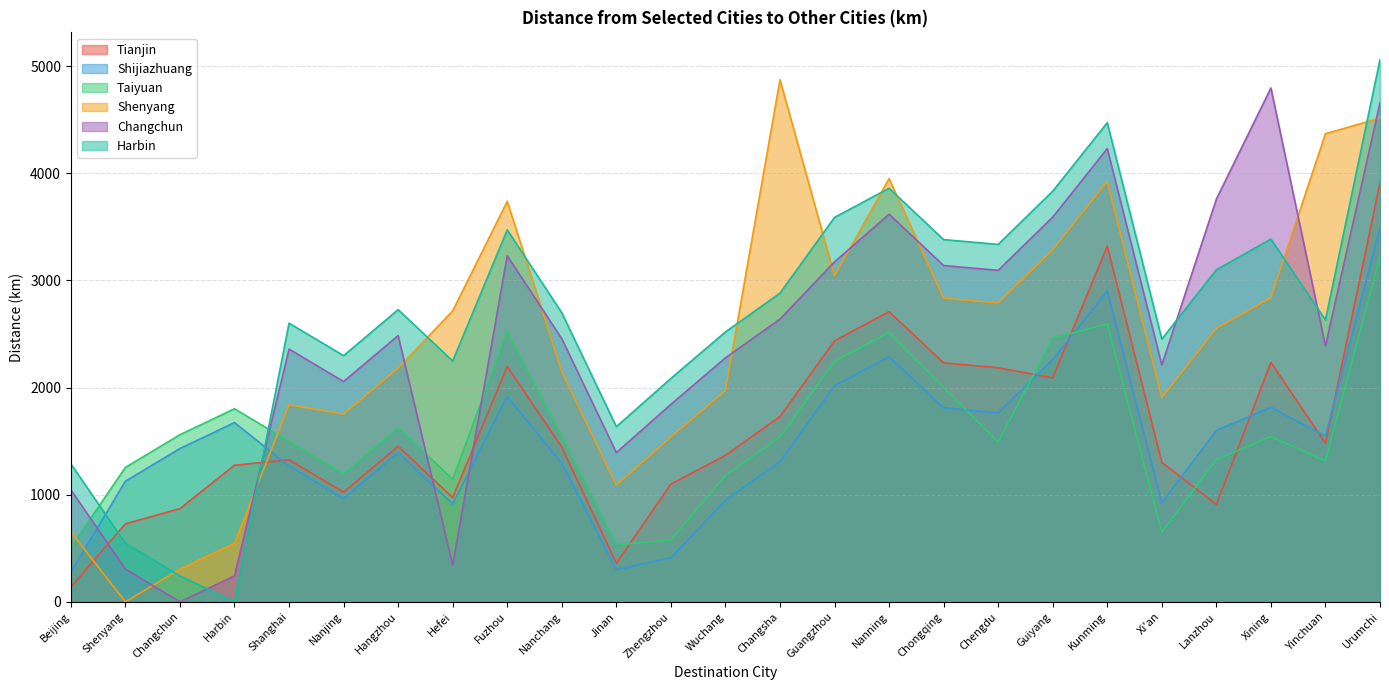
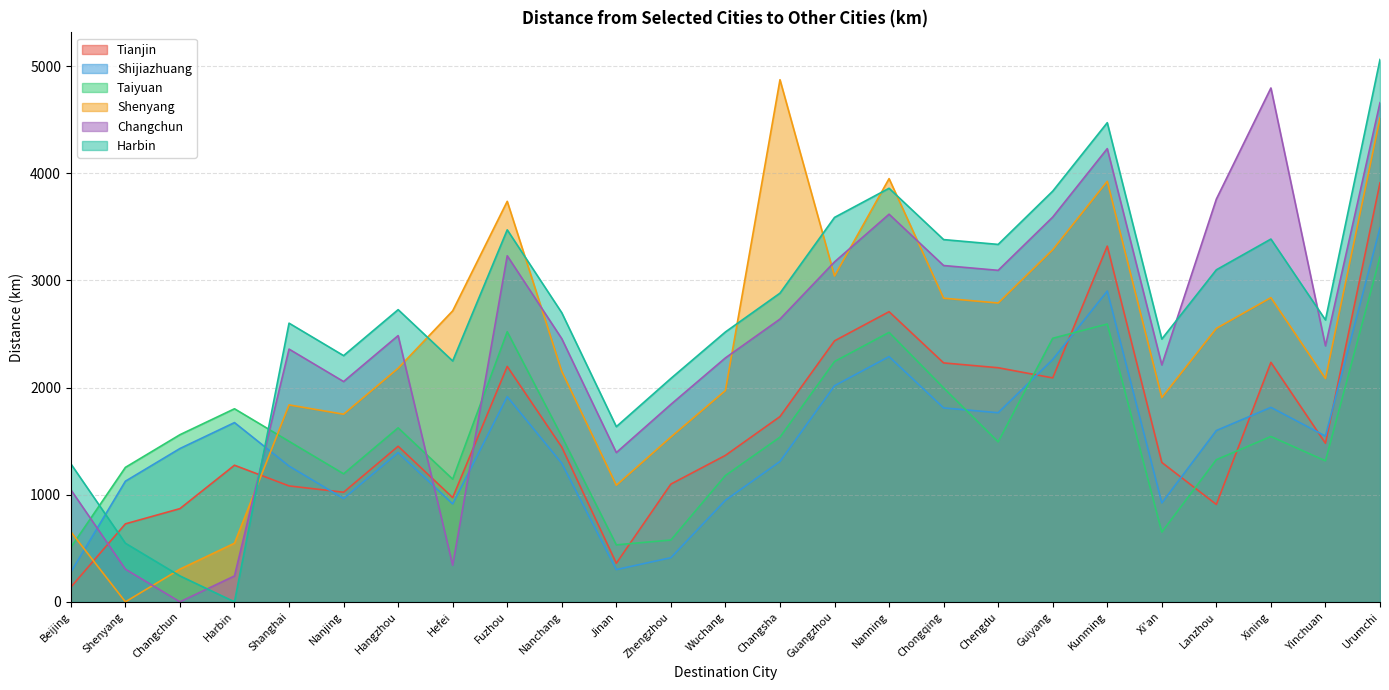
Tianjin, Shanghai: 1330 -> 1080
Shenyang, Yinchuan: 4370 -> 2080
